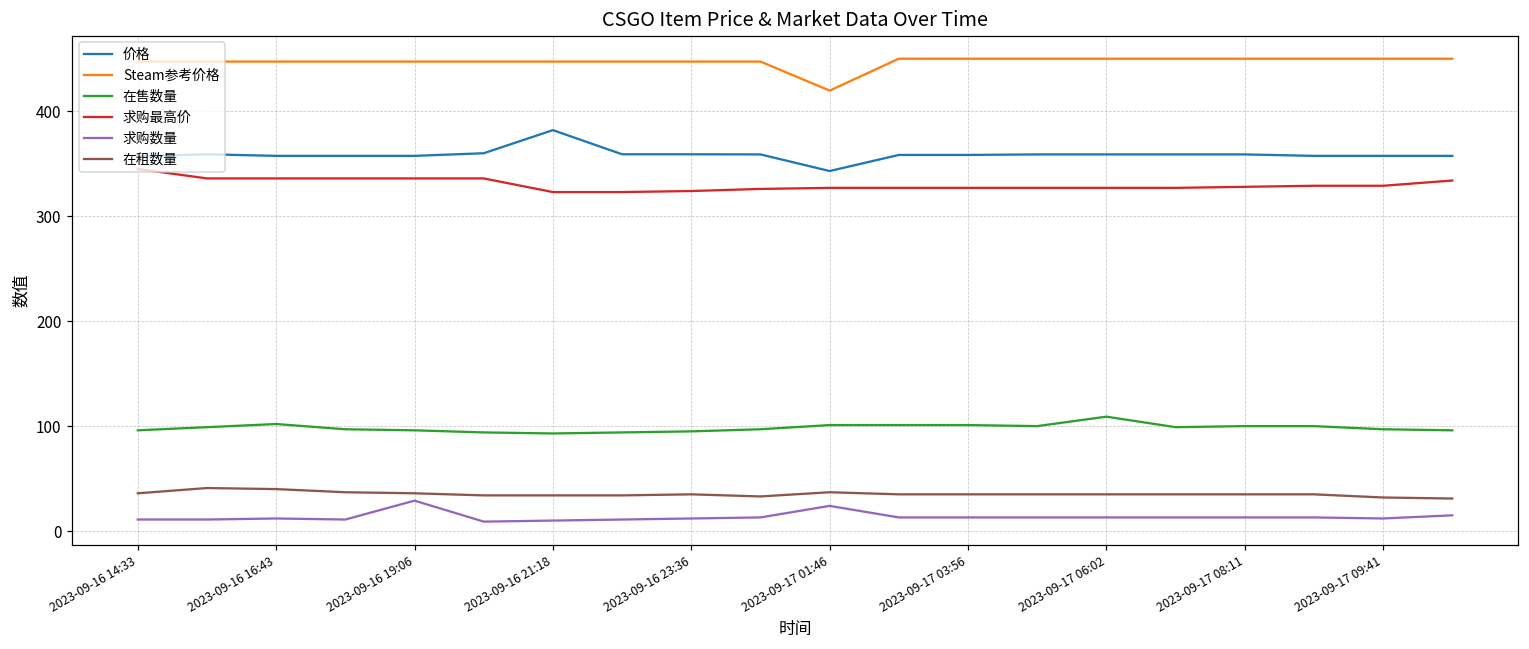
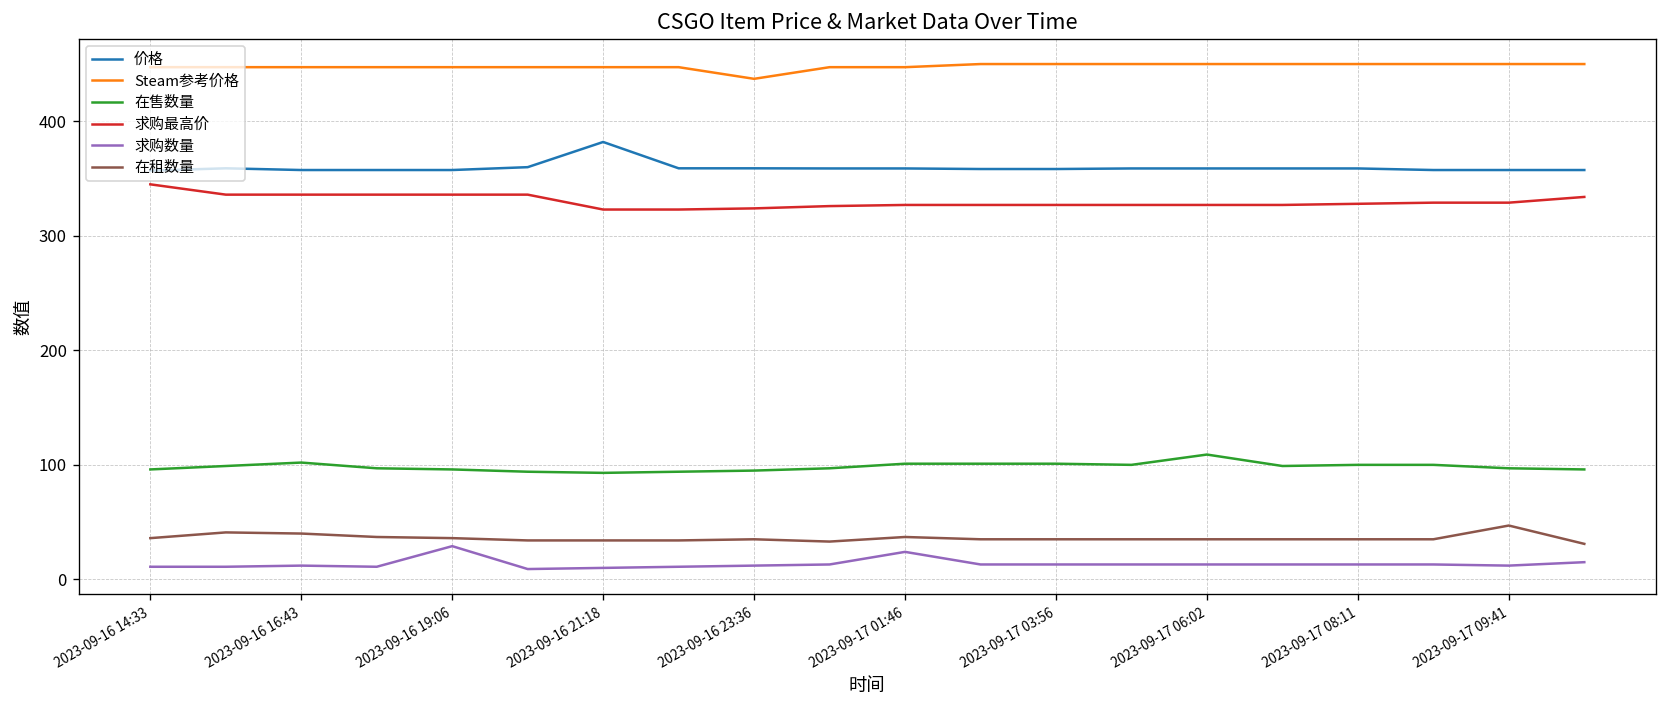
Steam参考价格, 2023-09-16 23:36: 450 -> 440
价格, 2023-09-17 01:46: 340 -> 360
Steam参考价格, 2023-09-17 01:46: 420 -> 450
在租数量, 2023-09-17 09:41: 30 -> 50
